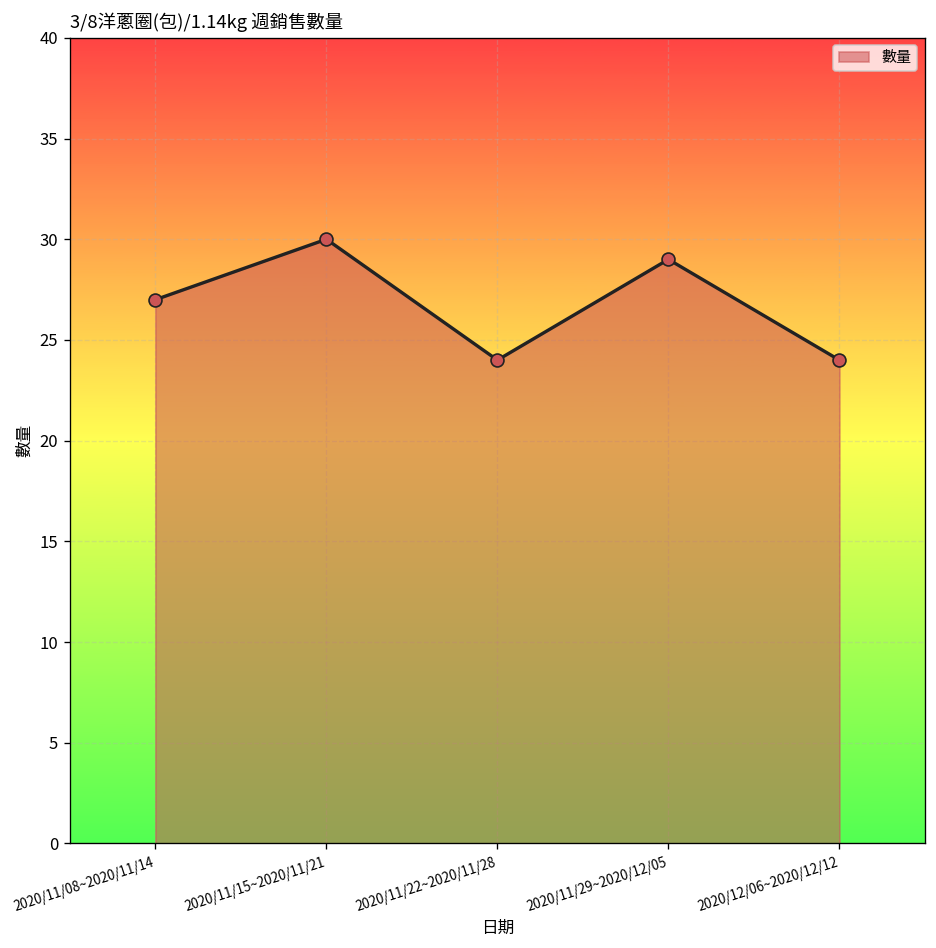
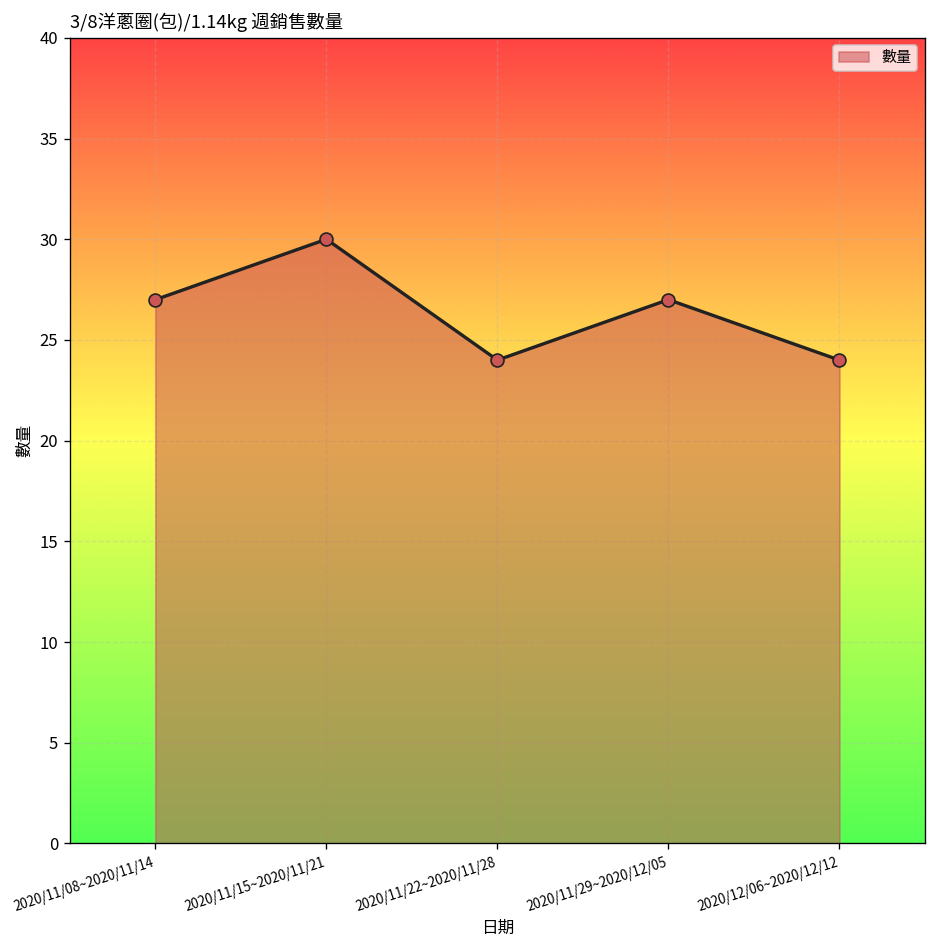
2020/11/29~2020/12/05: 29 -> 27
